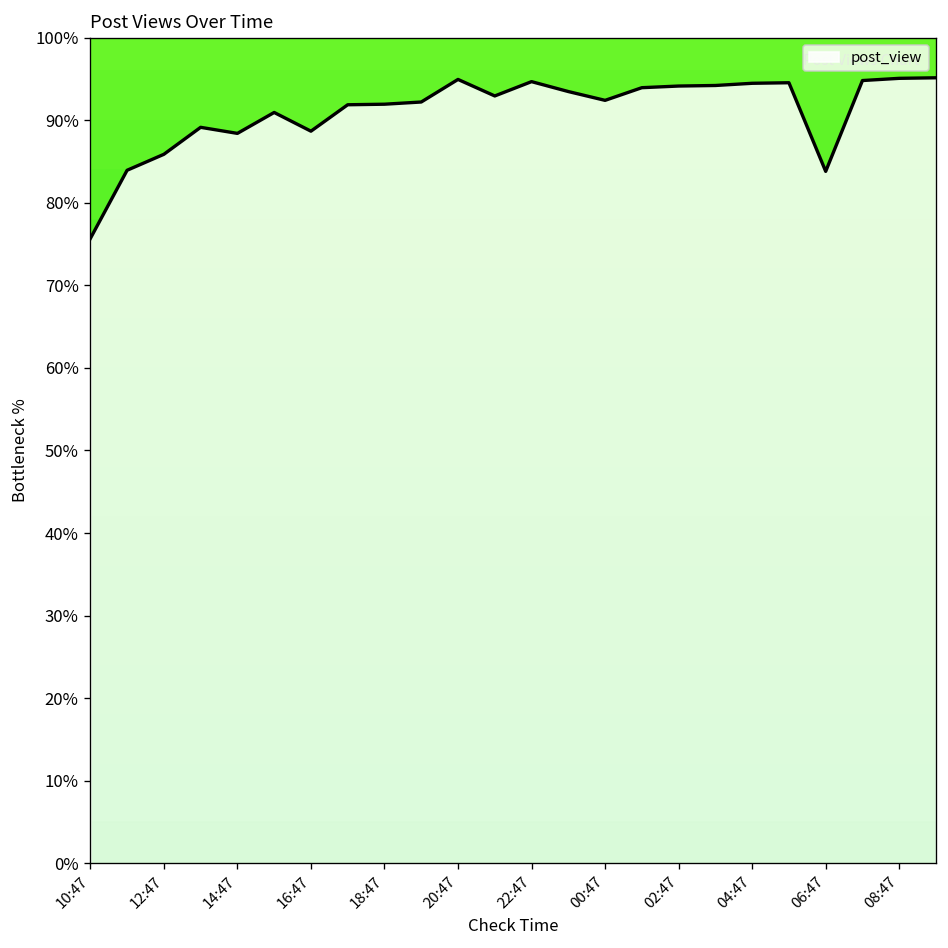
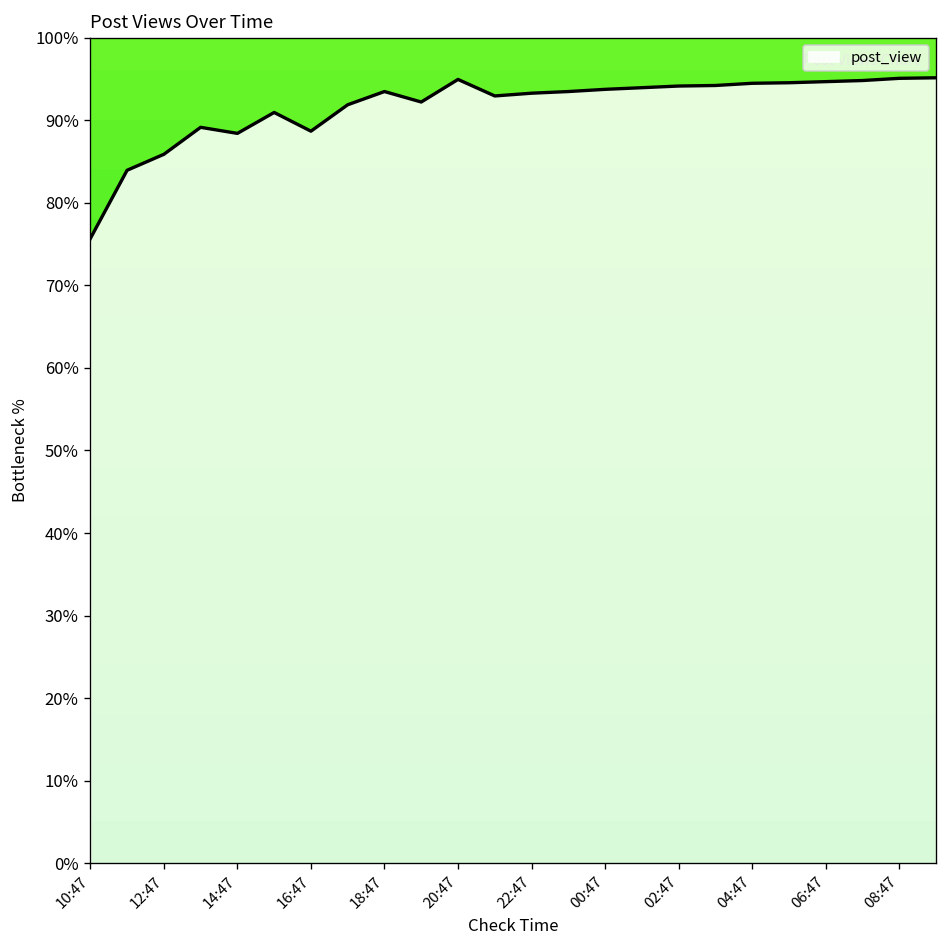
18:47: 92% -> 93%
22:47: 95% -> 93%
00:47: 92% -> 94%
06:47: 84% -> 95%
